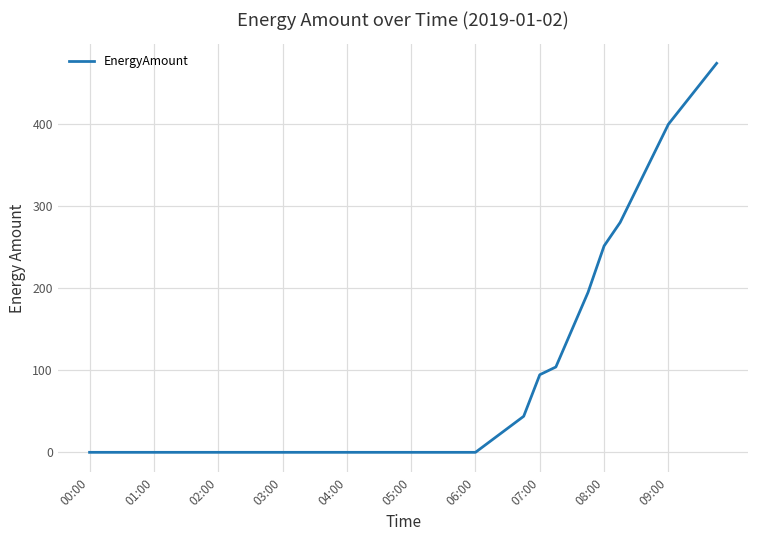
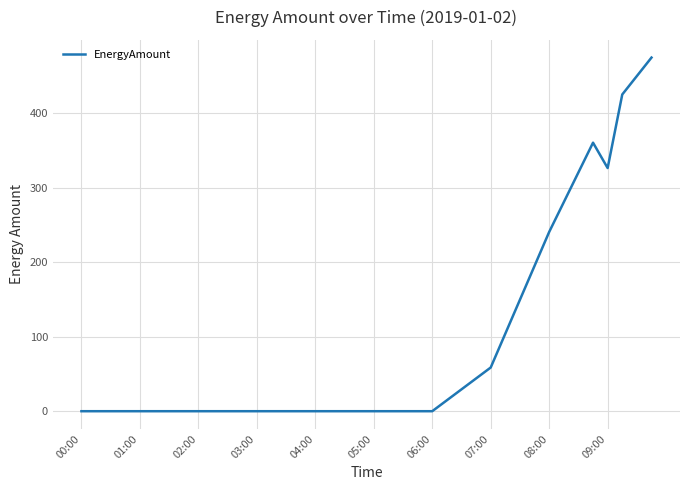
07:00: 90 -> 60
08:00: 250 -> 240
09:00: 400 -> 330
